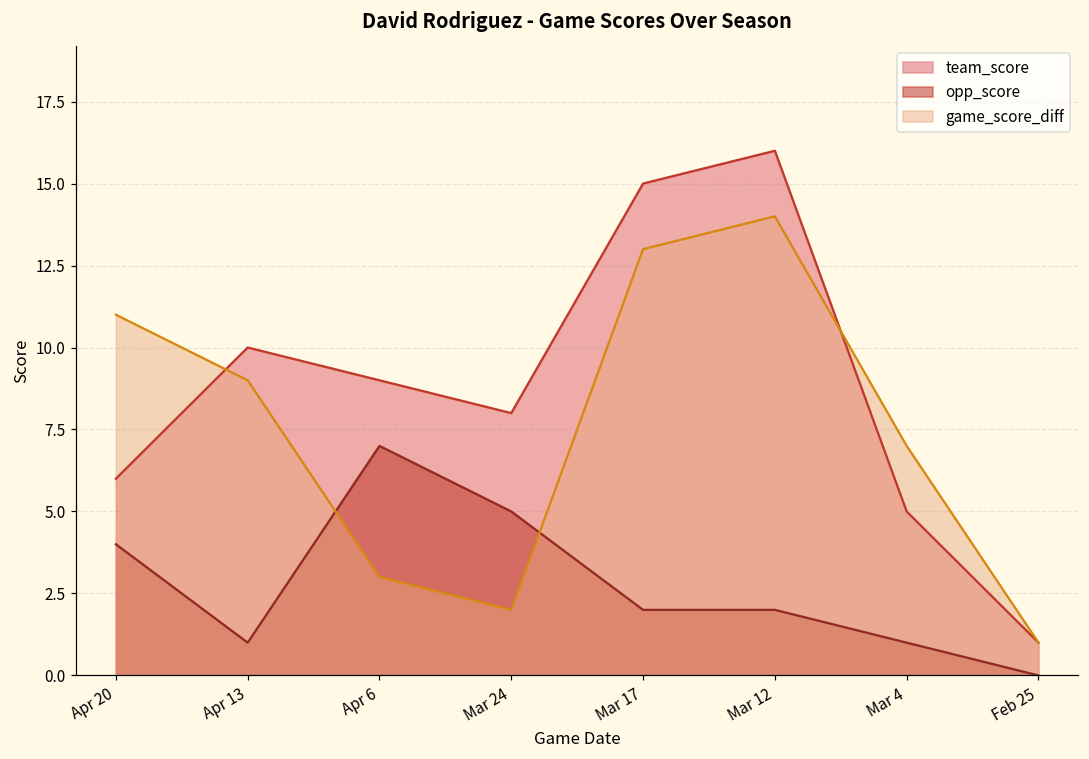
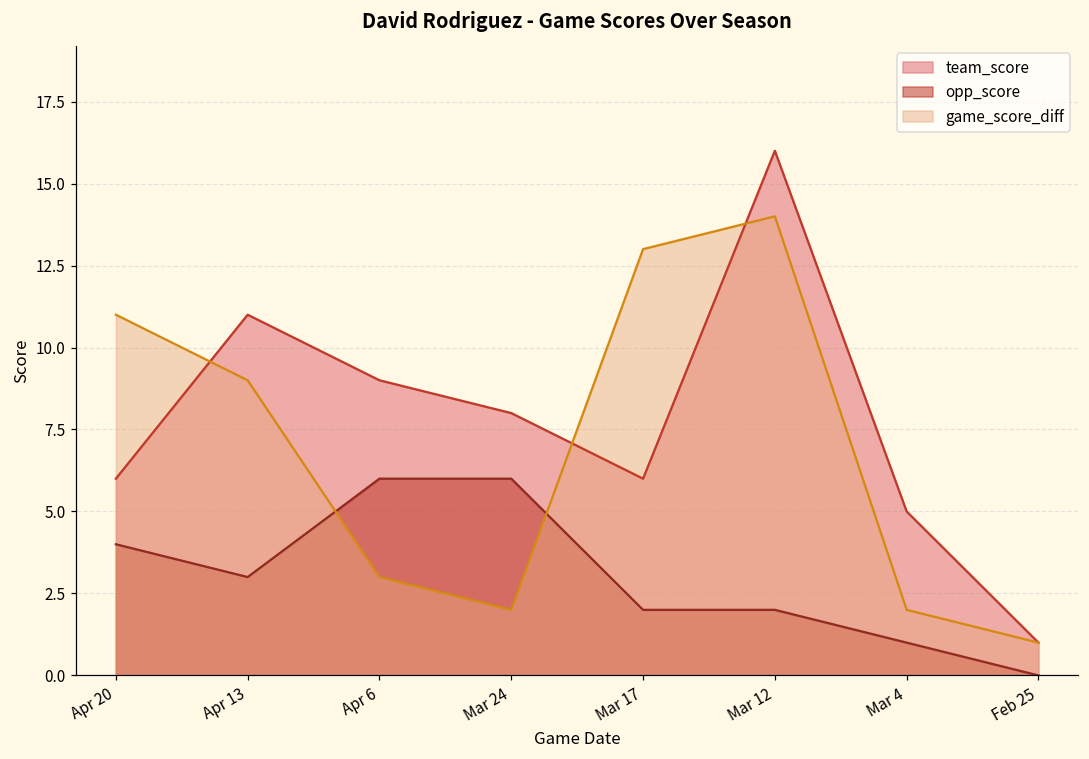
team_score, Apr 13: 10 -> 11
opp_score, Apr 13: 1 -> 3
opp_score, Apr 6: 7 -> 6
opp_score, Mar 24: 5 -> 6
team_score, Mar 17: 15 -> 6
game_score_diff, Mar 4: 7 -> 2
